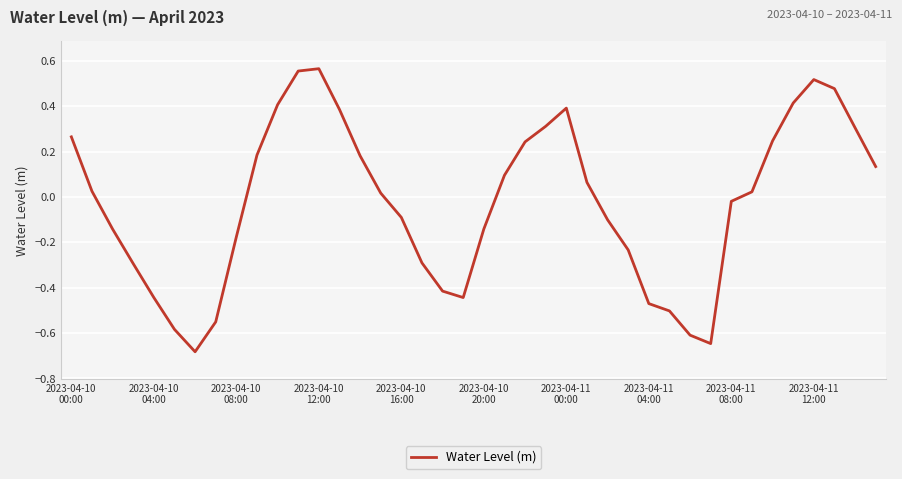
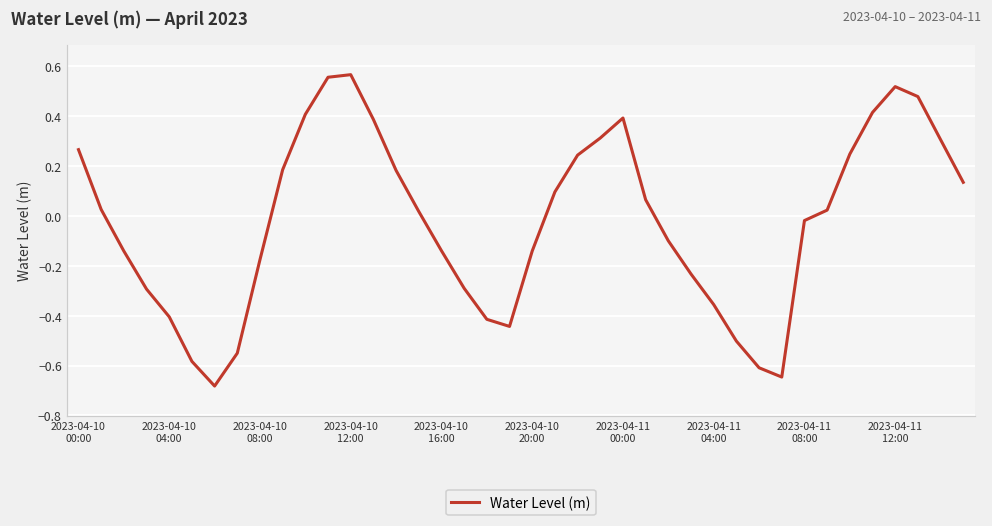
2023-04-10 04:00: -0.44 -> -0.40
2023-04-10 16:00: -0.09 -> -0.14
2023-04-11 04:00: -0.47 -> -0.36
